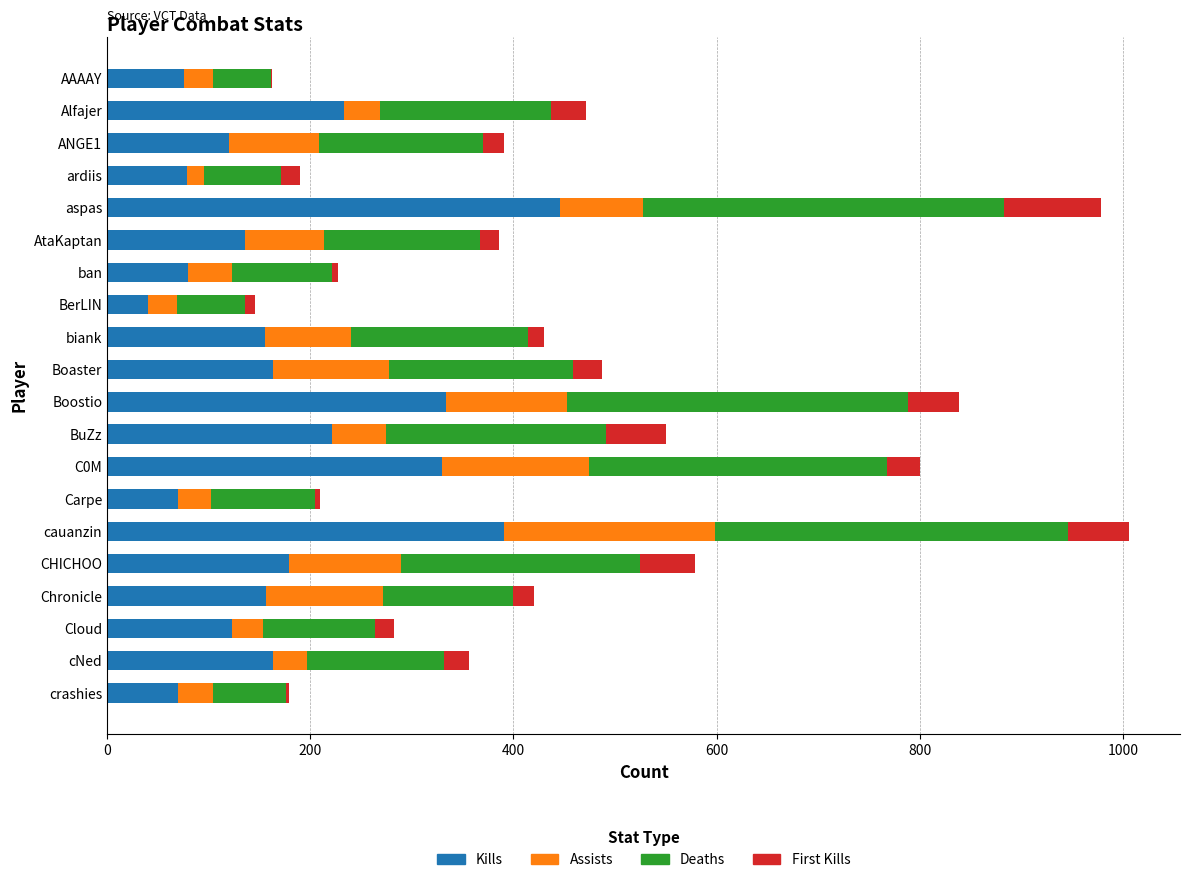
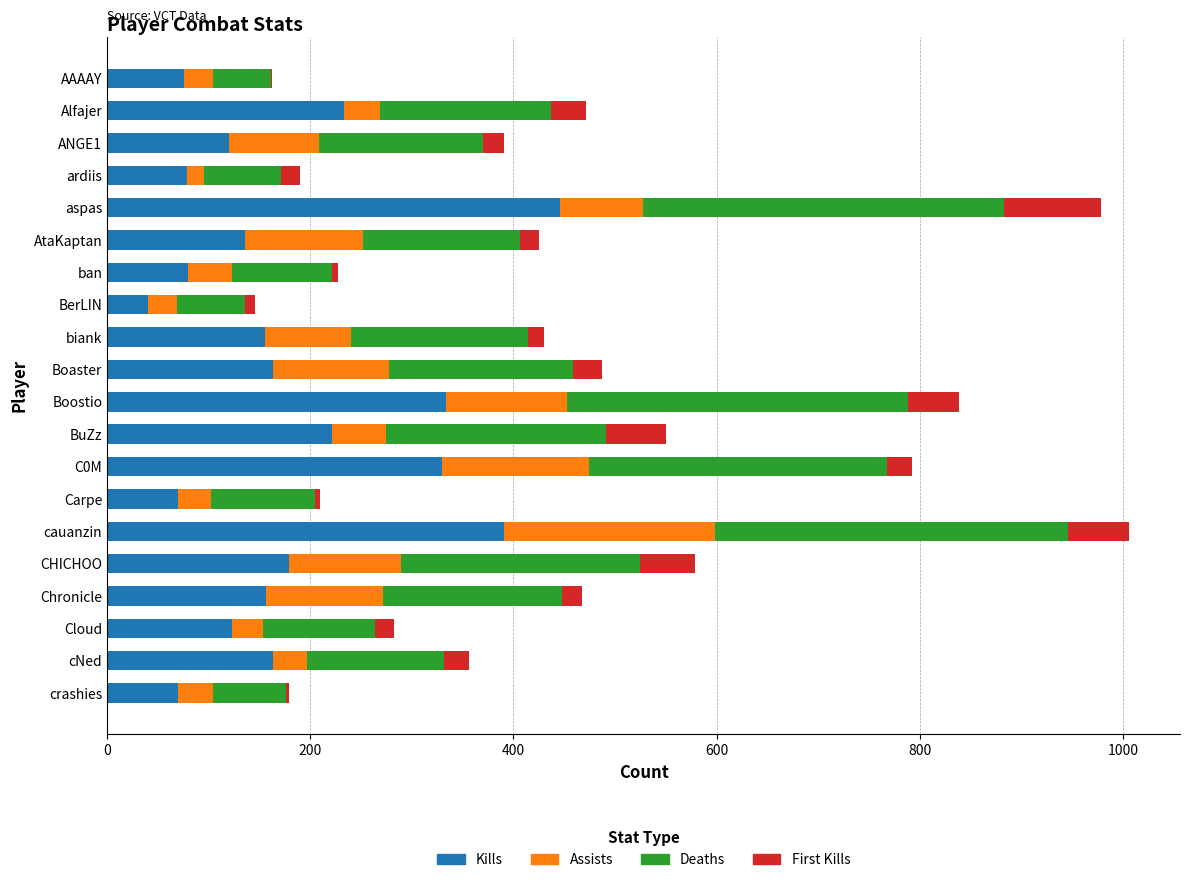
Assists, AtaKaptan: 77 -> 116
First Kills, C0M: 32 -> 24
Deaths, Chronicle: 128 -> 176
